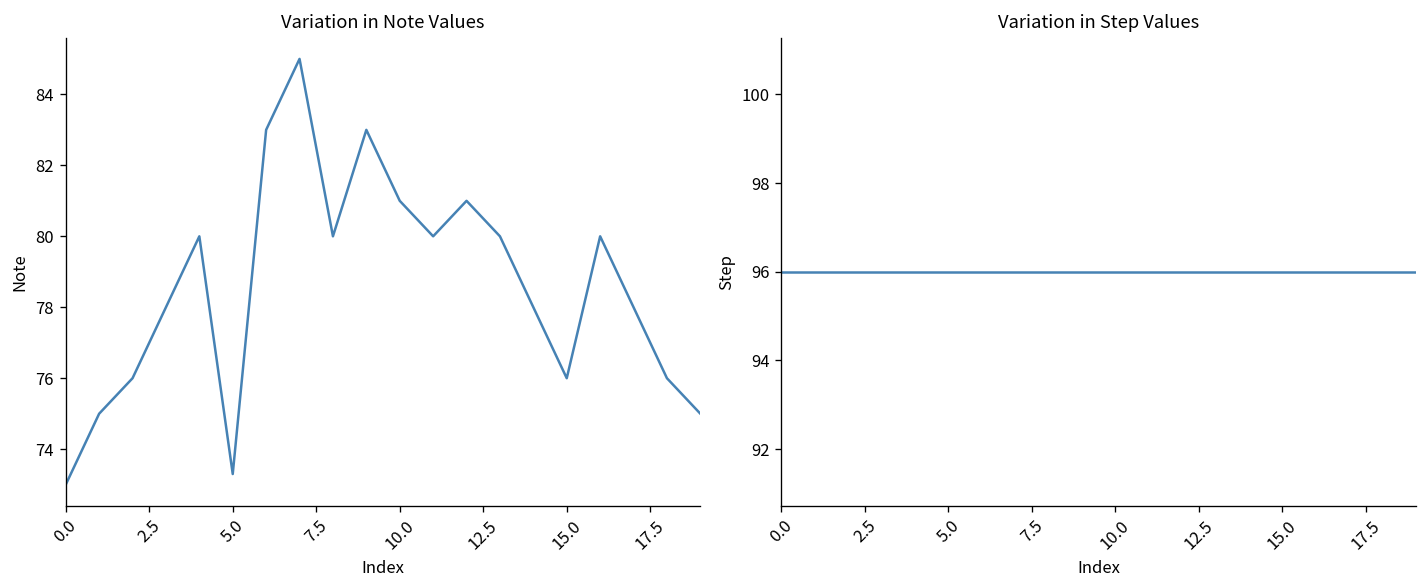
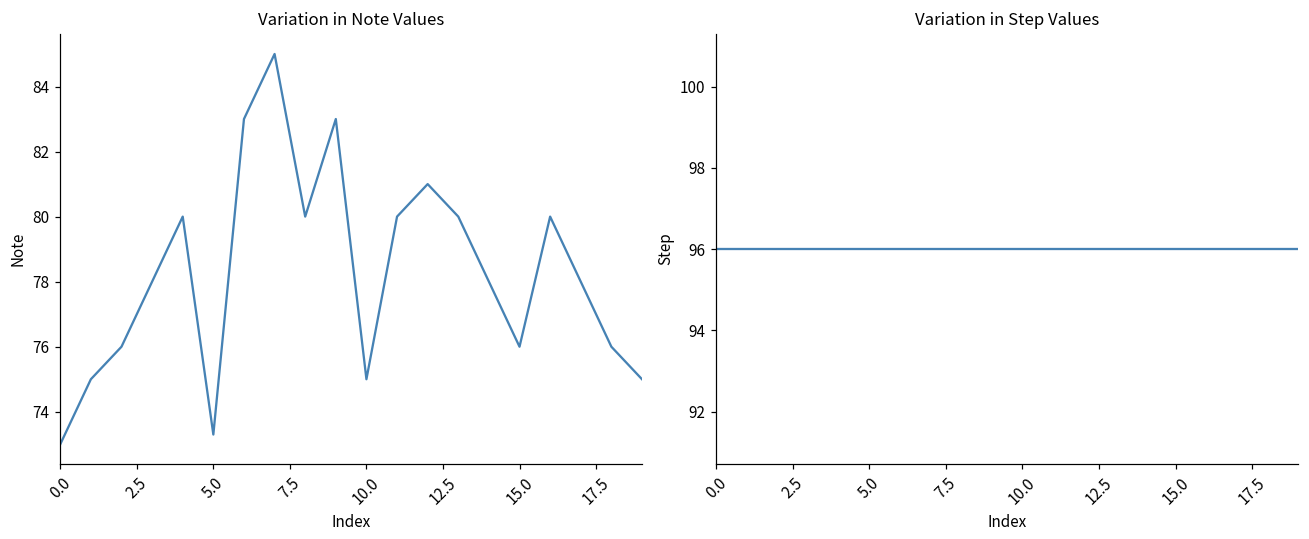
Variation in Note Values, 10.0: 81 -> 75
